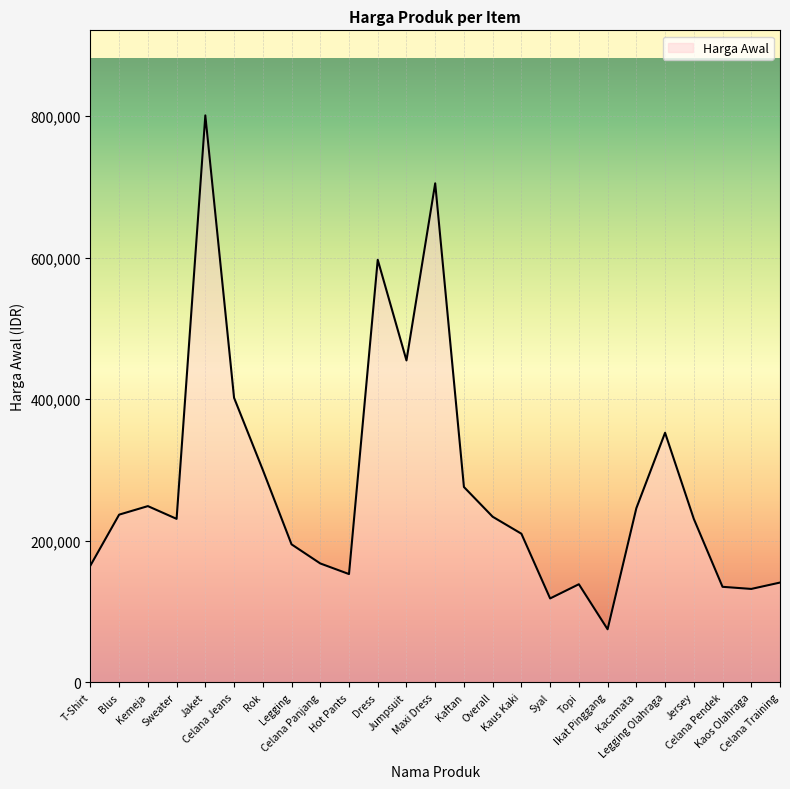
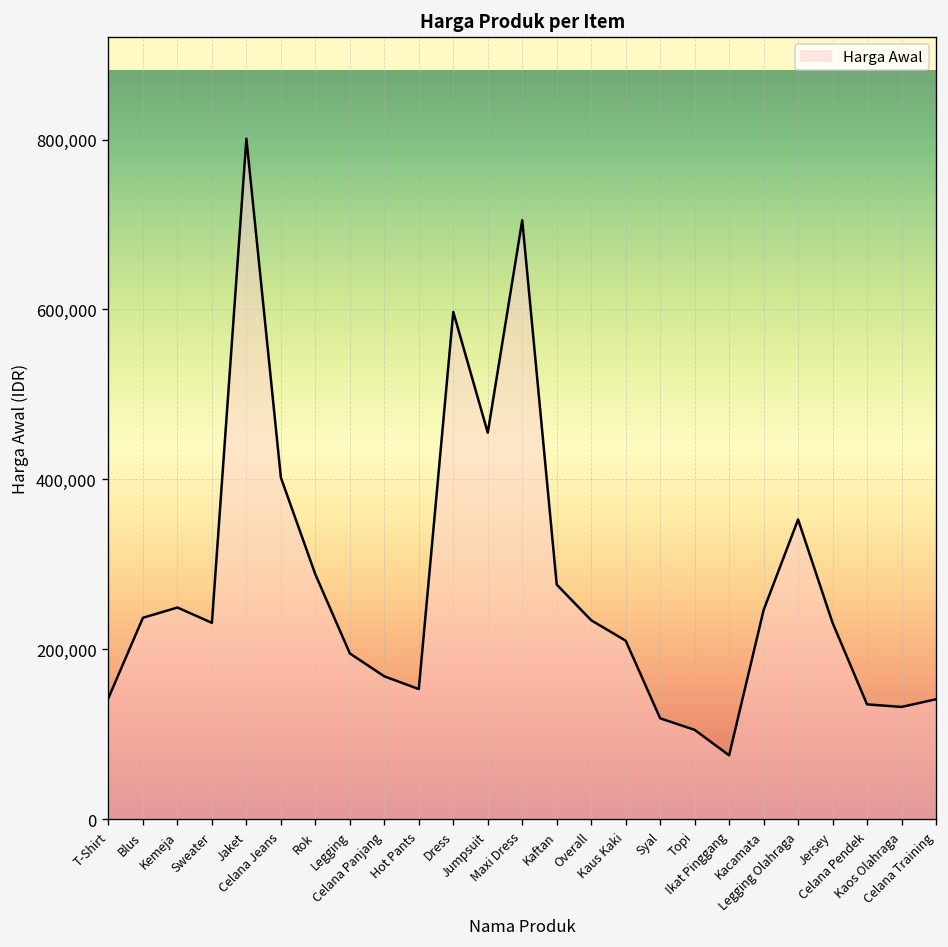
T-Shirt: 170,000 -> 140,000
Rok: 300,000 -> 290,000
Topi: 140,000 -> 110,000
